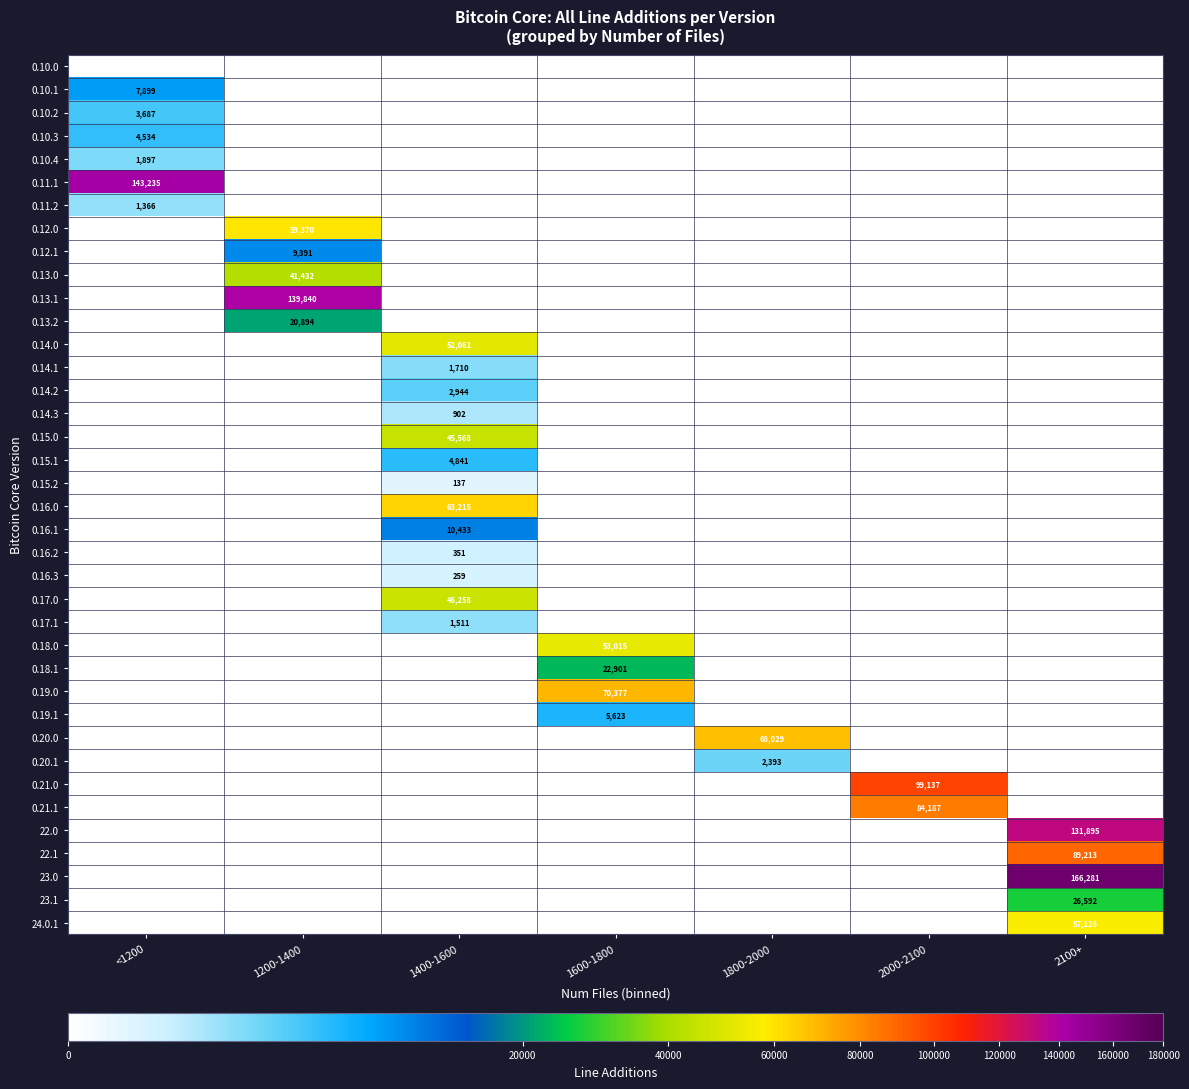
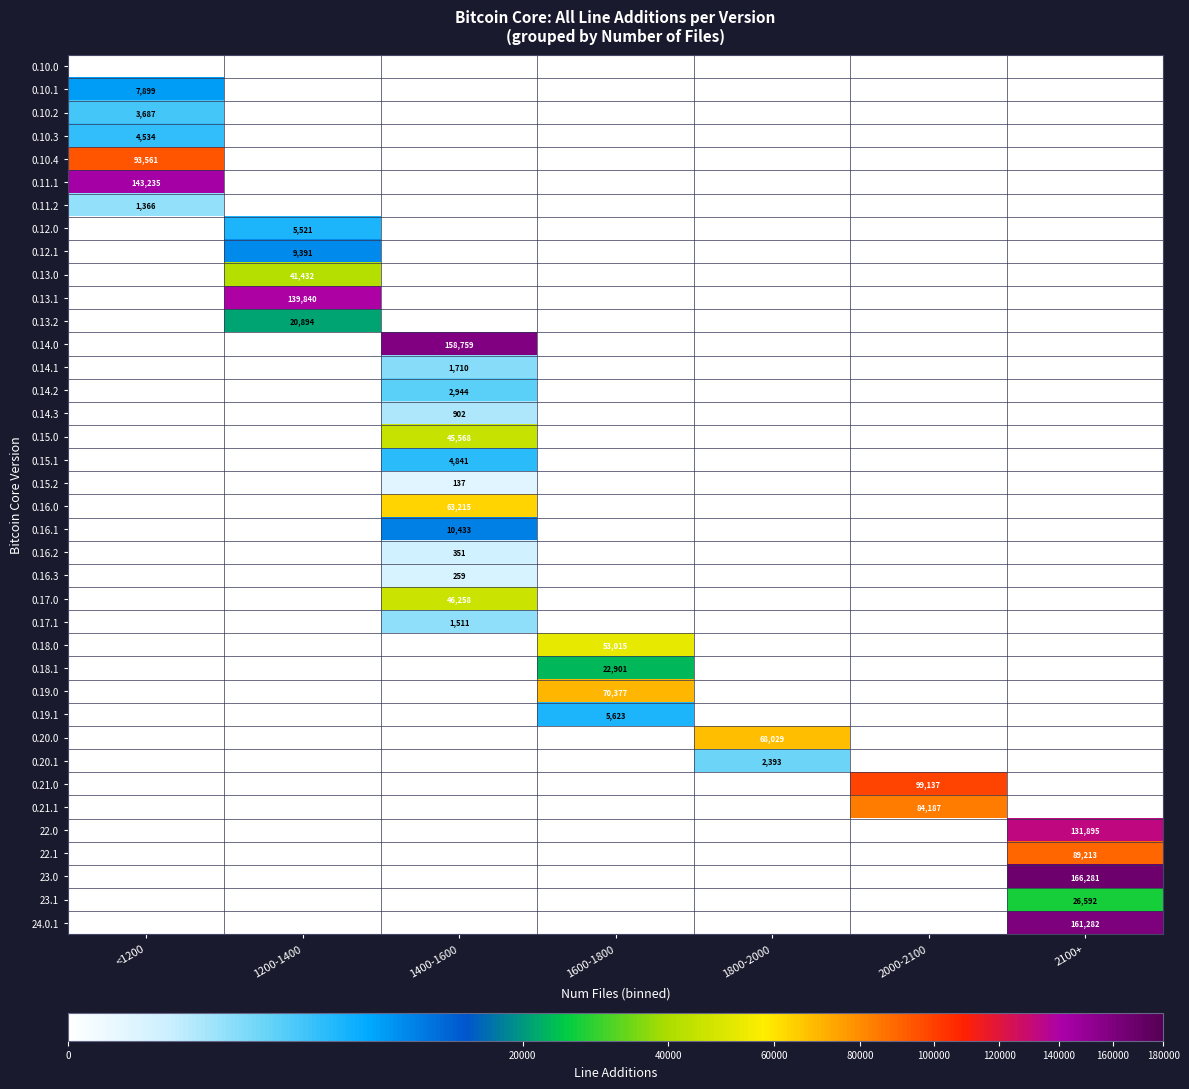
0.10.4, <1200: 1,897 -> 93,561
0.12.0, 1200-1400: 59,370 -> 5,521
0.14.0, 1400-1600: 52,061 -> 158,759
24.0.1, 2100+: 57,126 -> 161,282
